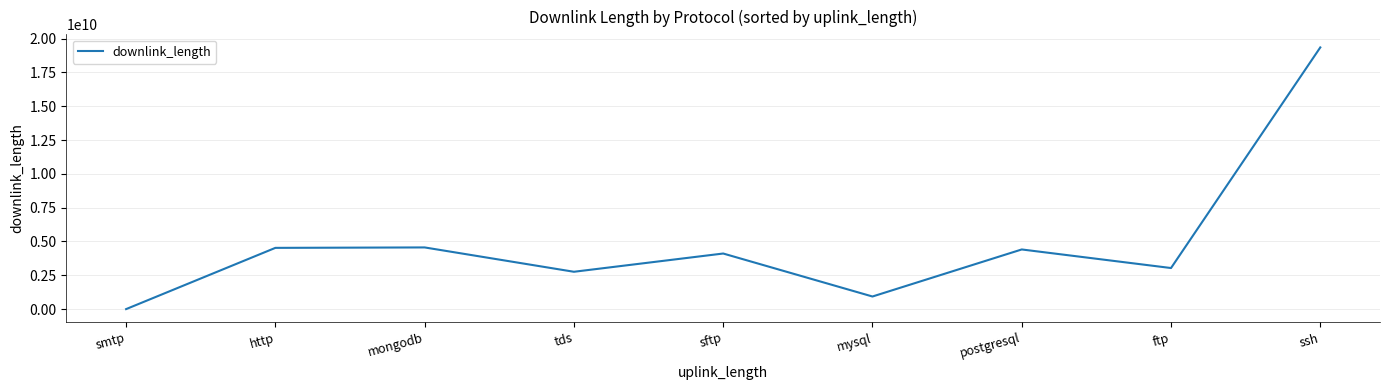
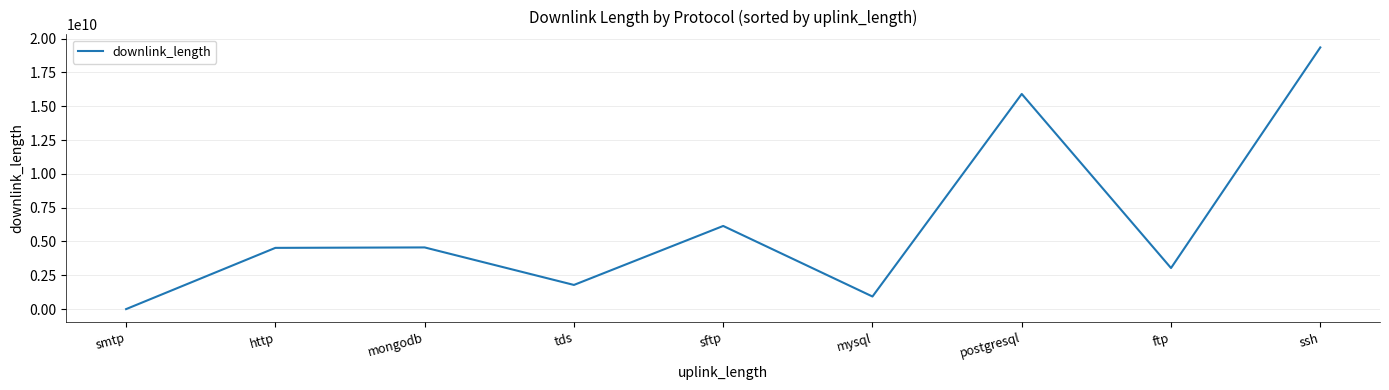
tds: 2800000000 -> 1800000000
sftp: 4100000000 -> 6100000000
postgresql: 4400000000 -> 15900000000
